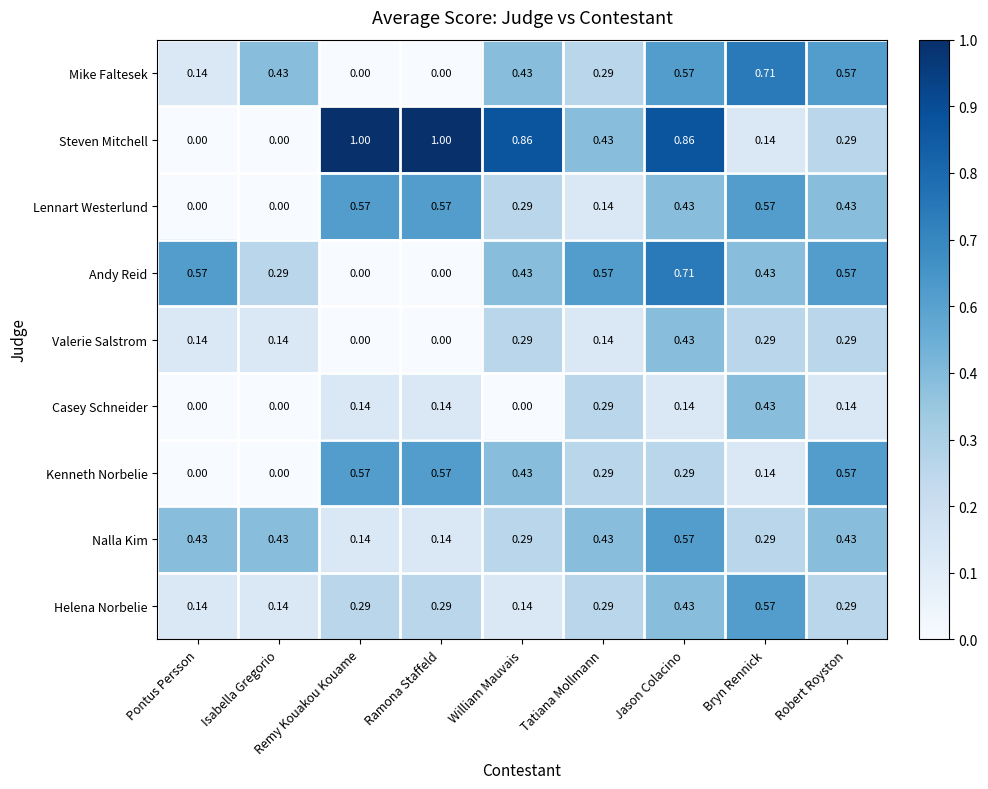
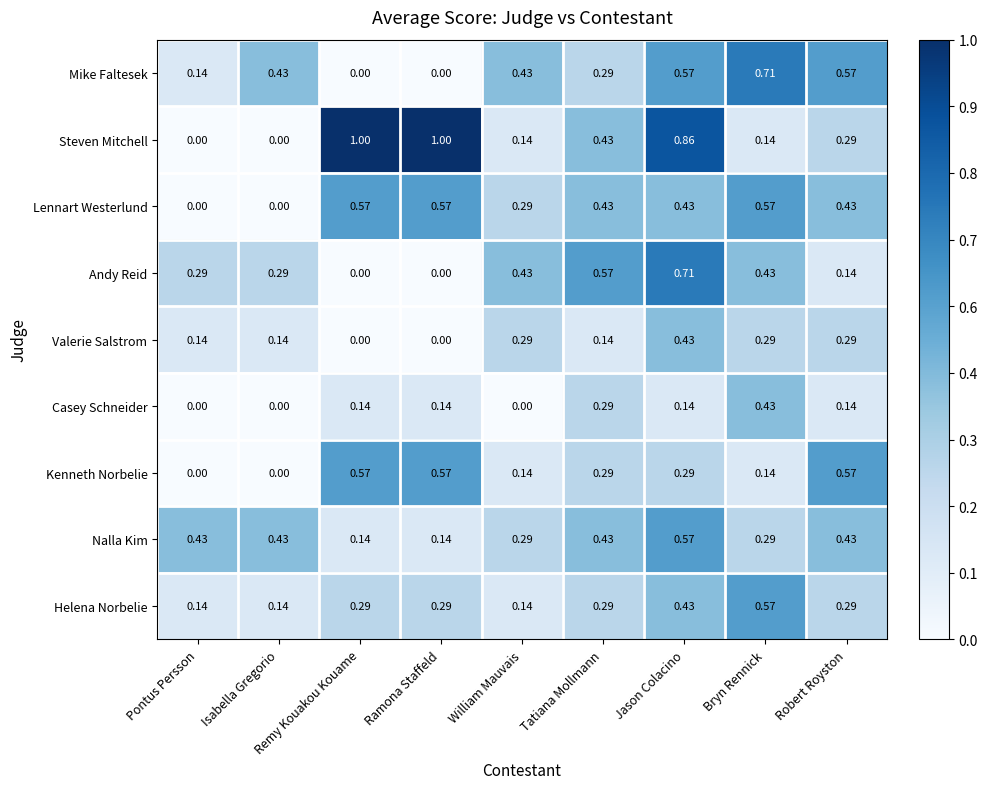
Steven Mitchell, William Mauvais: 0.86 -> 0.14
Lennart Westerlund, Tatiana Mollmann: 0.14 -> 0.43
Andy Reid, Pontus Persson: 0.57 -> 0.29
Andy Reid, Robert Royston: 0.57 -> 0.14
Kenneth Norbelie, William Mauvais: 0.43 -> 0.14
